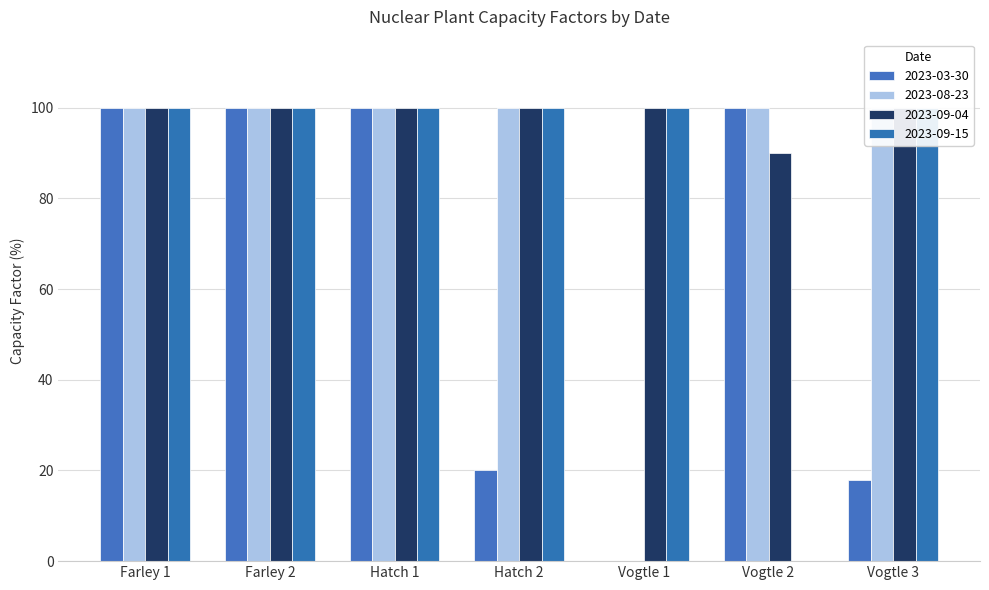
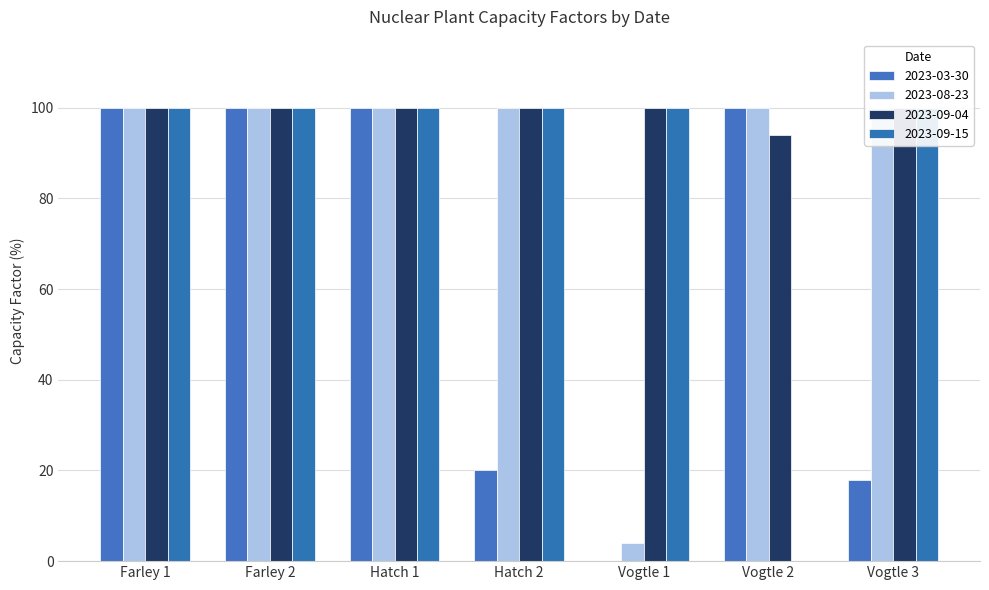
2023-08-23, Vogtle 1: 0 -> 4
2023-09-04, Vogtle 2: 90 -> 94
